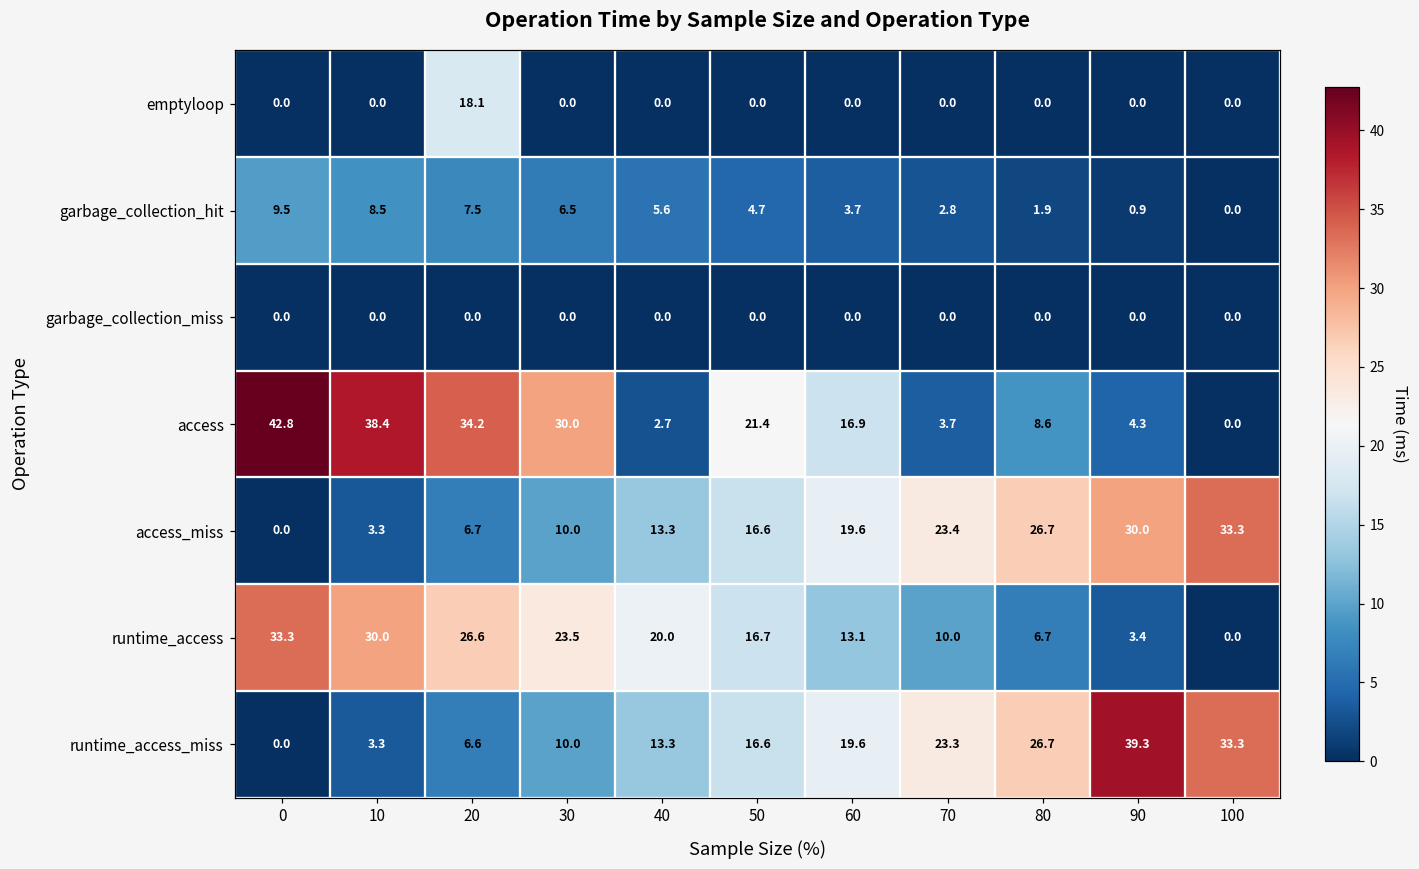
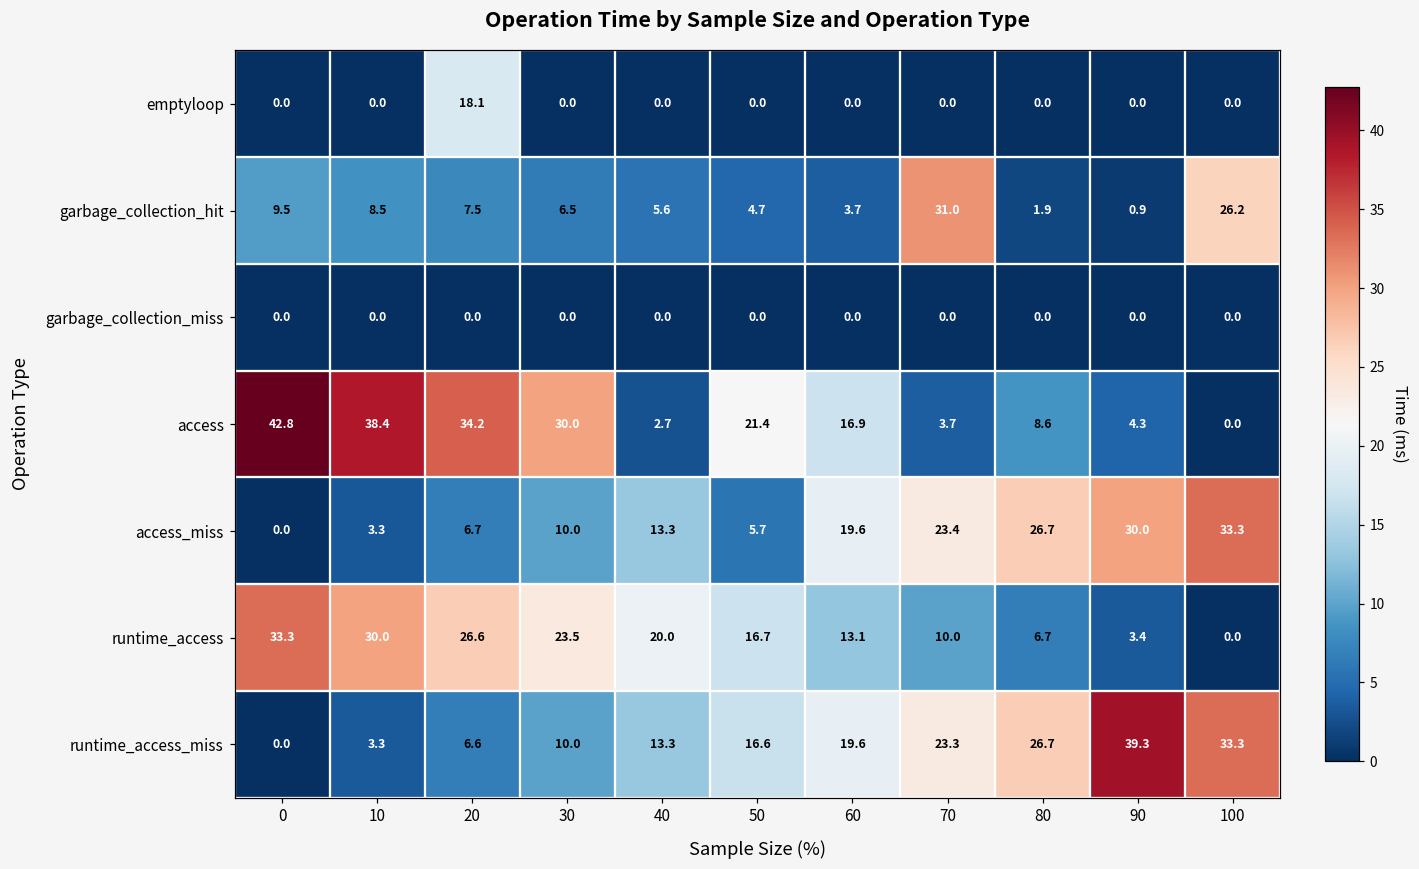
garbage_collection_hit, 70: 2.8 -> 31.0
garbage_collection_hit, 100: 0.0 -> 26.2
access_miss, 50: 16.6 -> 5.7
